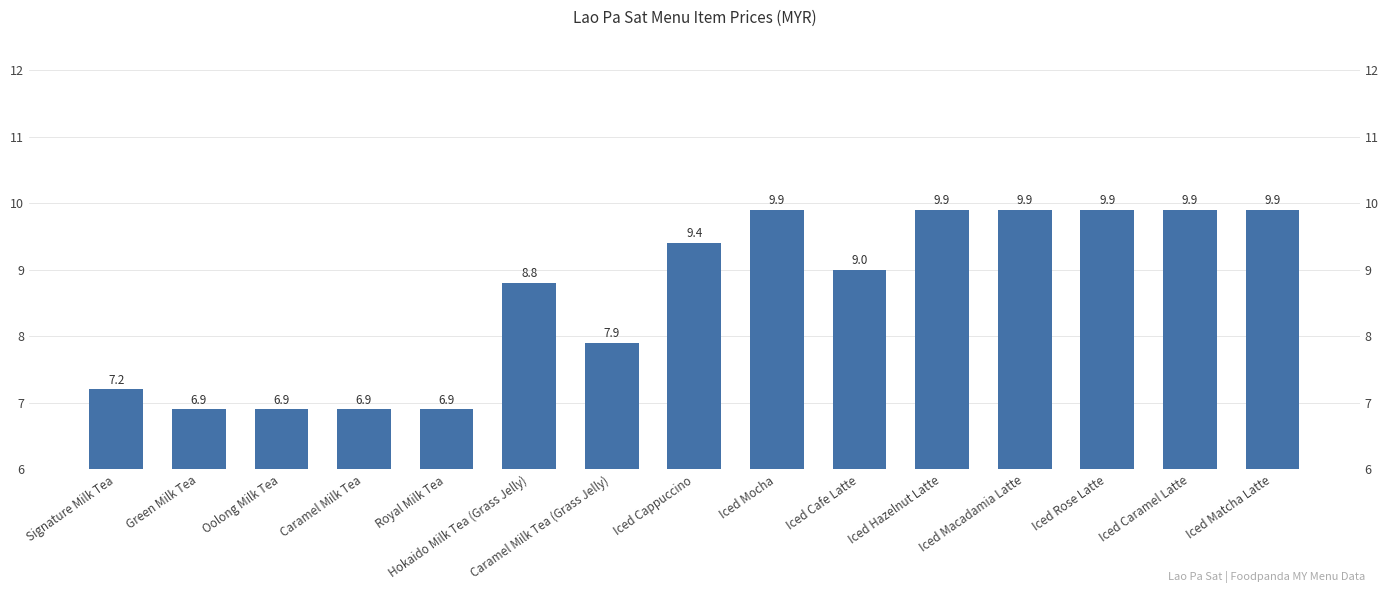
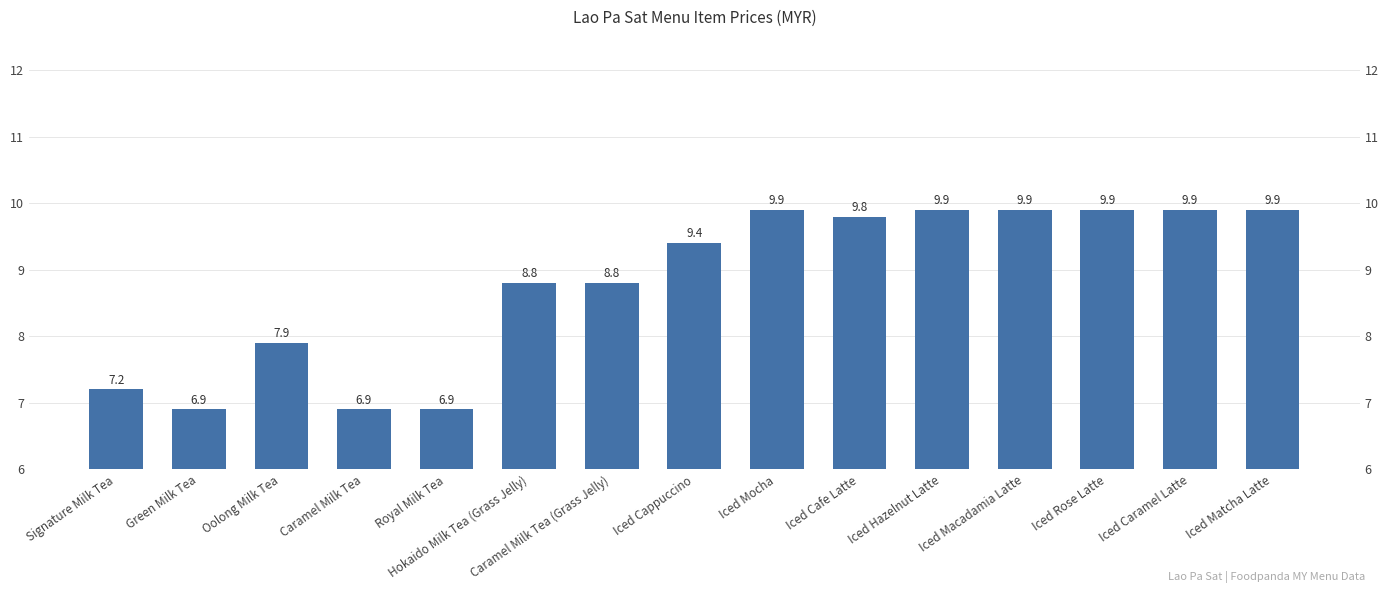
Oolong Milk Tea: 6.9 -> 7.9
Caramel Milk Tea (Grass Jelly): 7.9 -> 8.8
Iced Cafe Latte: 9.0 -> 9.8
